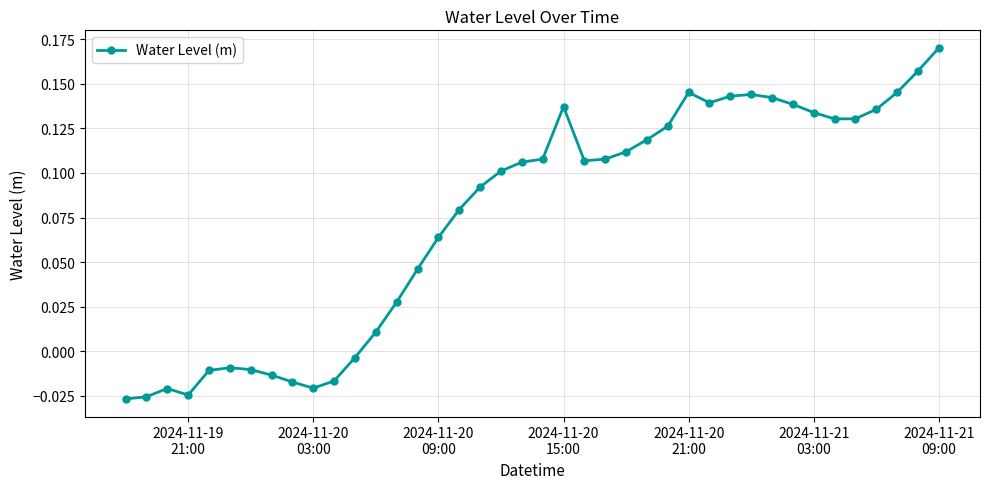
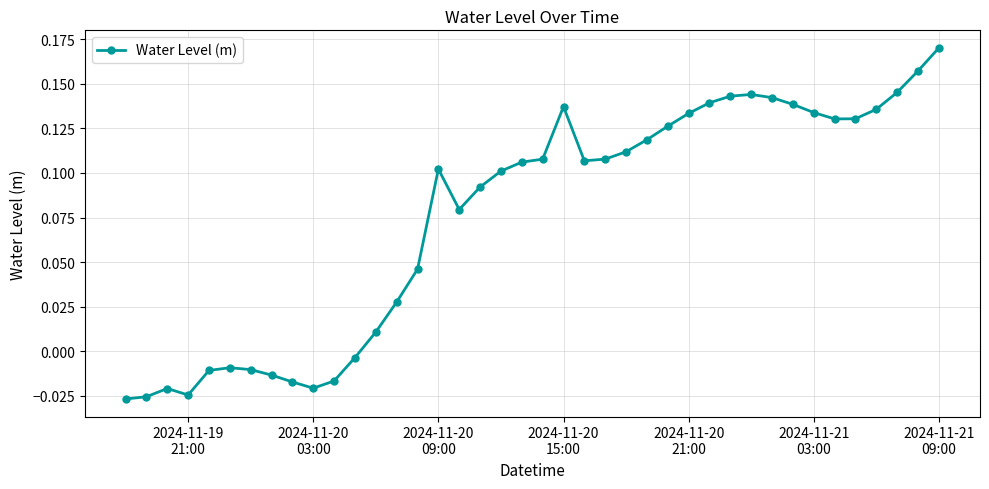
2024-11-20 09:00: 0.064 -> 0.102
2024-11-20 21:00: 0.145 -> 0.133
